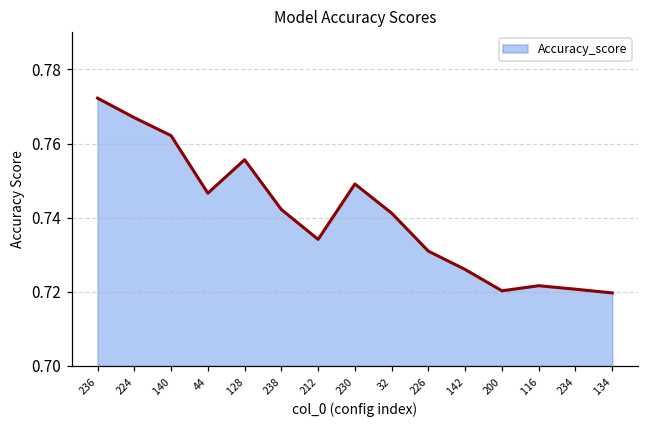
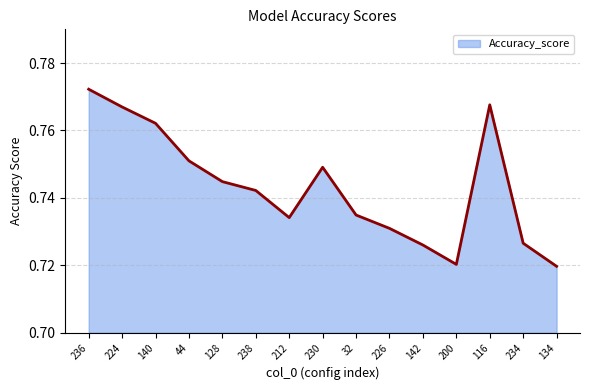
44: 0.747 -> 0.751
128: 0.756 -> 0.745
32: 0.741 -> 0.735
116: 0.722 -> 0.768
234: 0.721 -> 0.727
